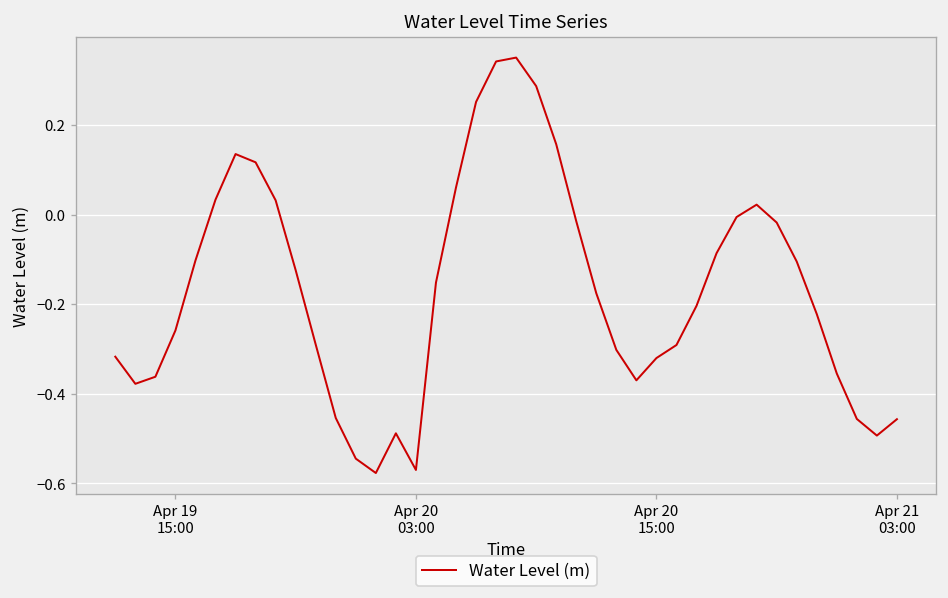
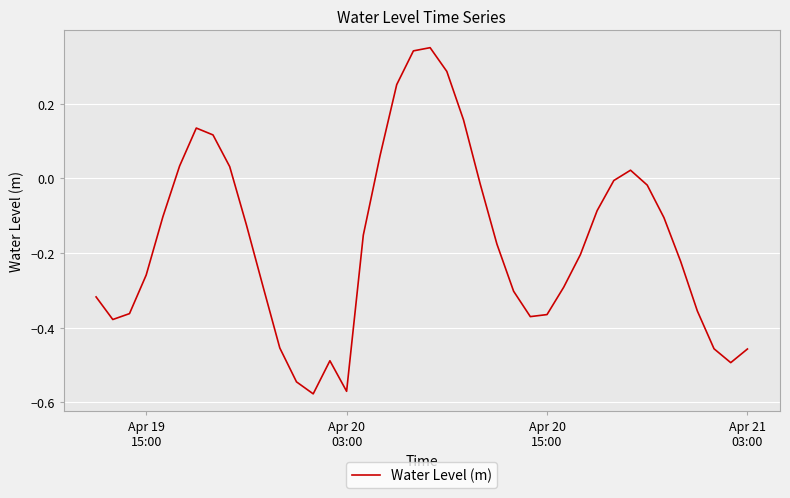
Apr 20 15:00: -0.32 -> -0.36
